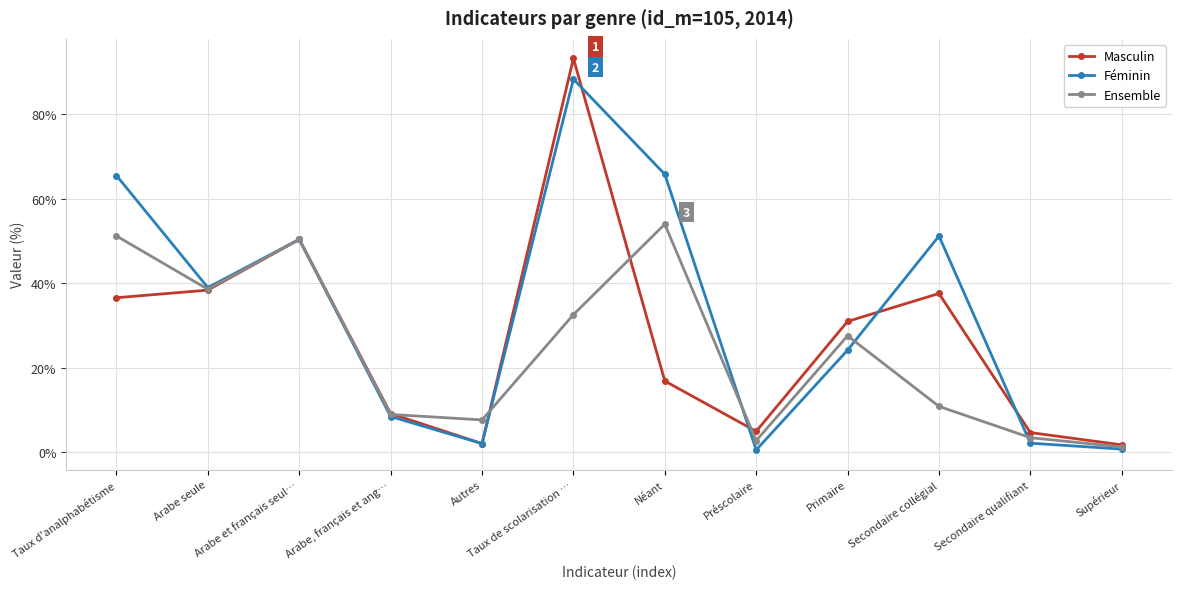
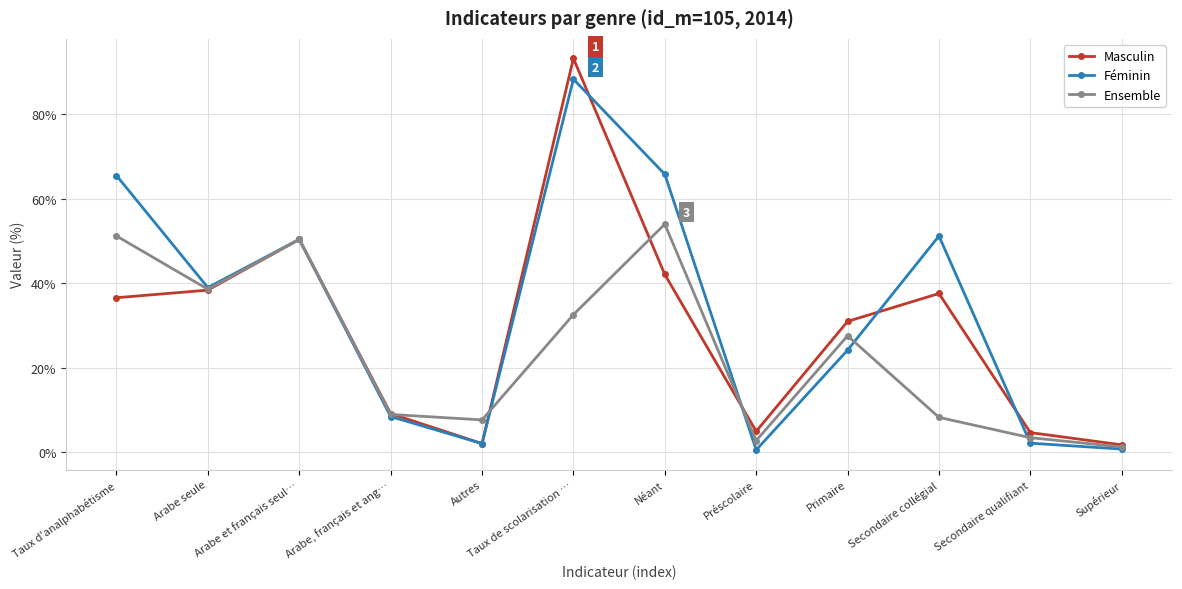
Masculin, Néant: 17% -> 42%
Ensemble, Secondaire collégial: 11% -> 8%
